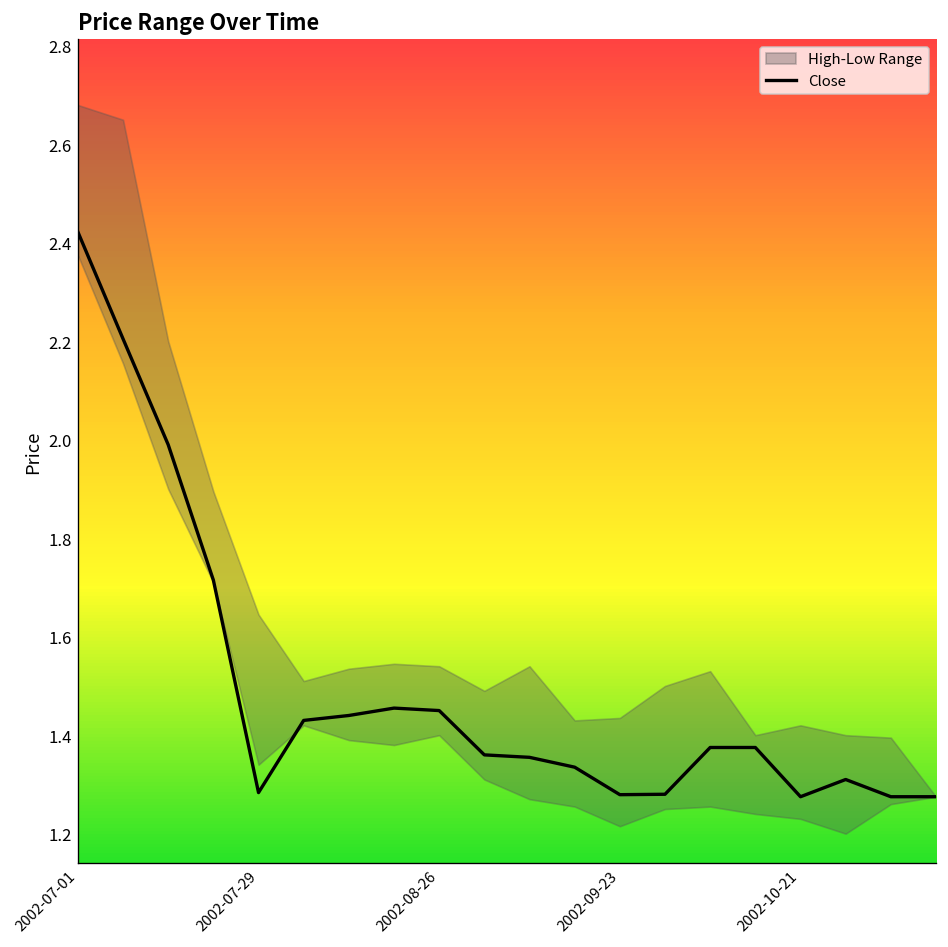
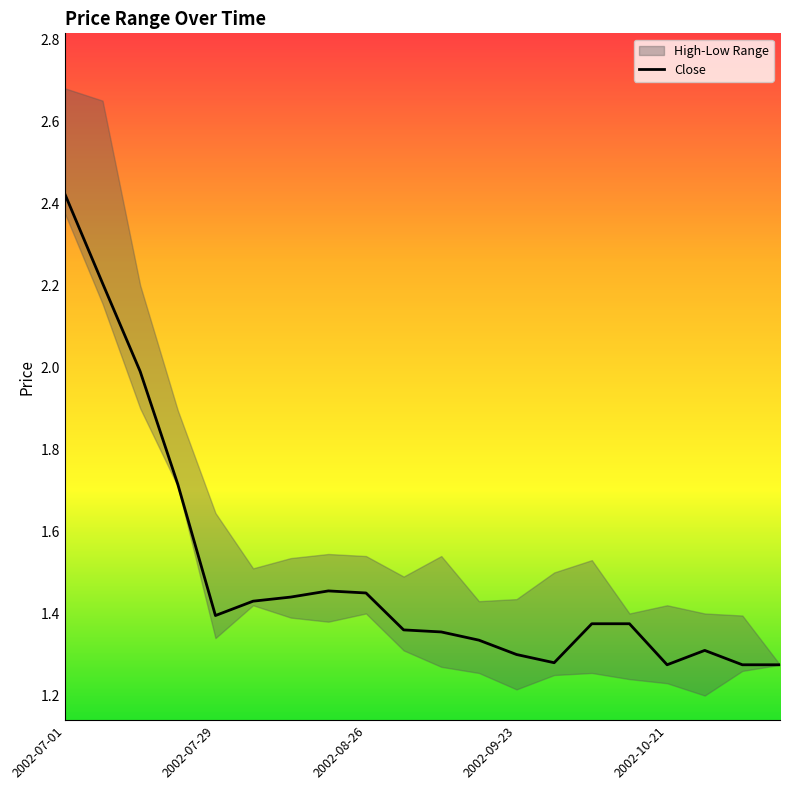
Close, 2002-07-29: 1.28 -> 1.39
Close, 2002-09-23: 1.28 -> 1.30
